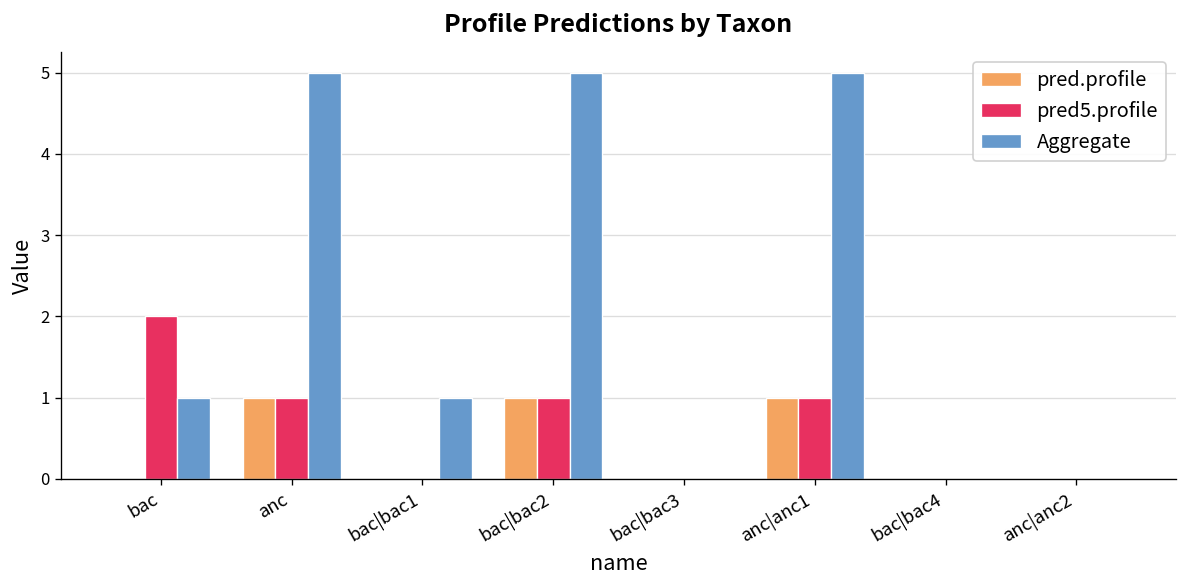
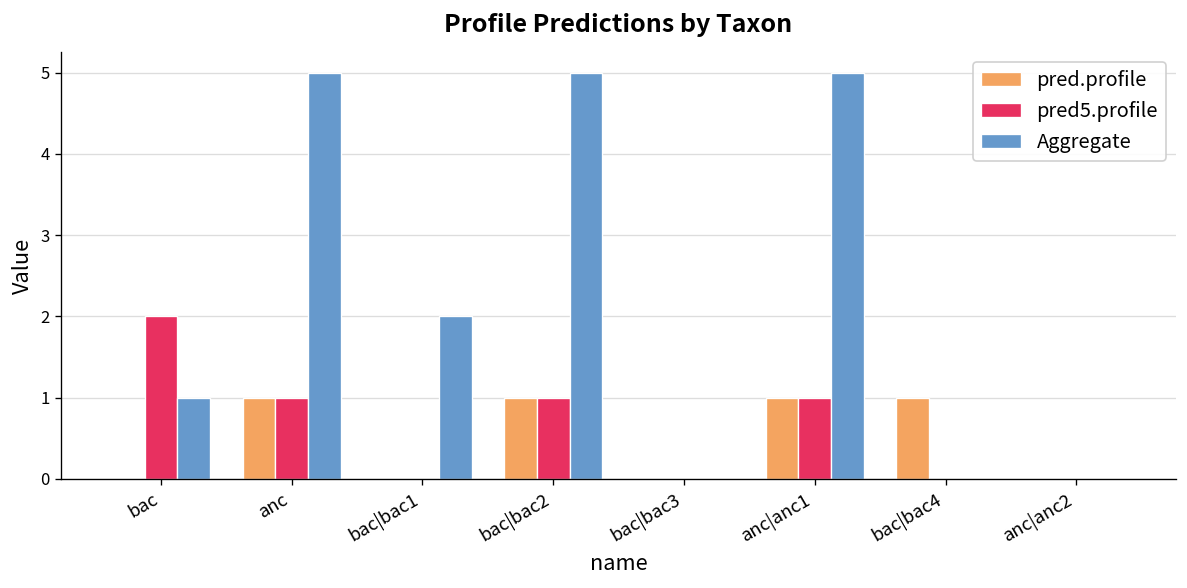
Aggregate, bac|bac1: 1 -> 2
pred.profile, bac|bac4: 0 -> 1
